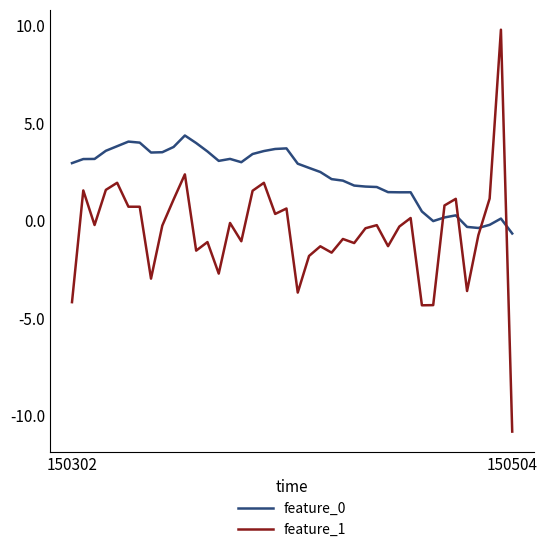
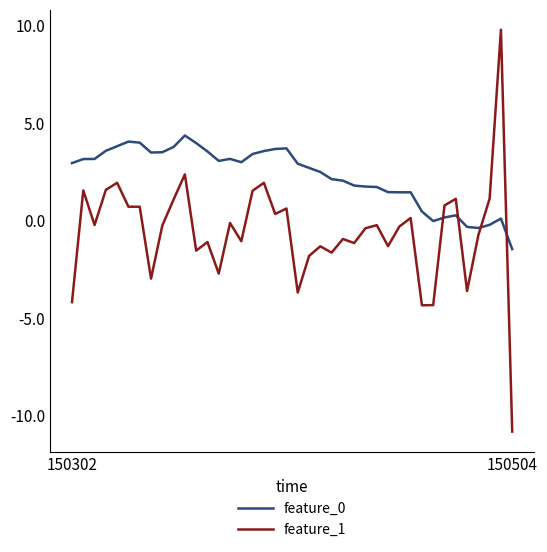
feature_0, 150504: -0.7 -> -1.5
